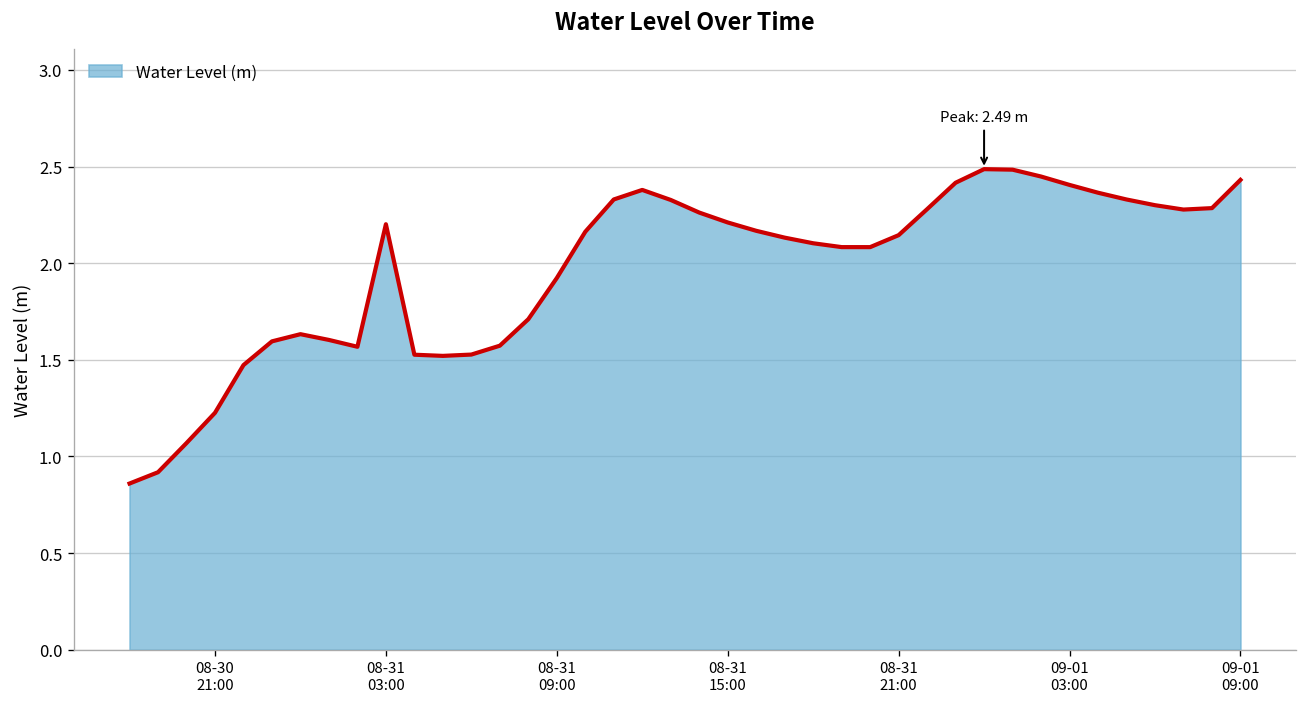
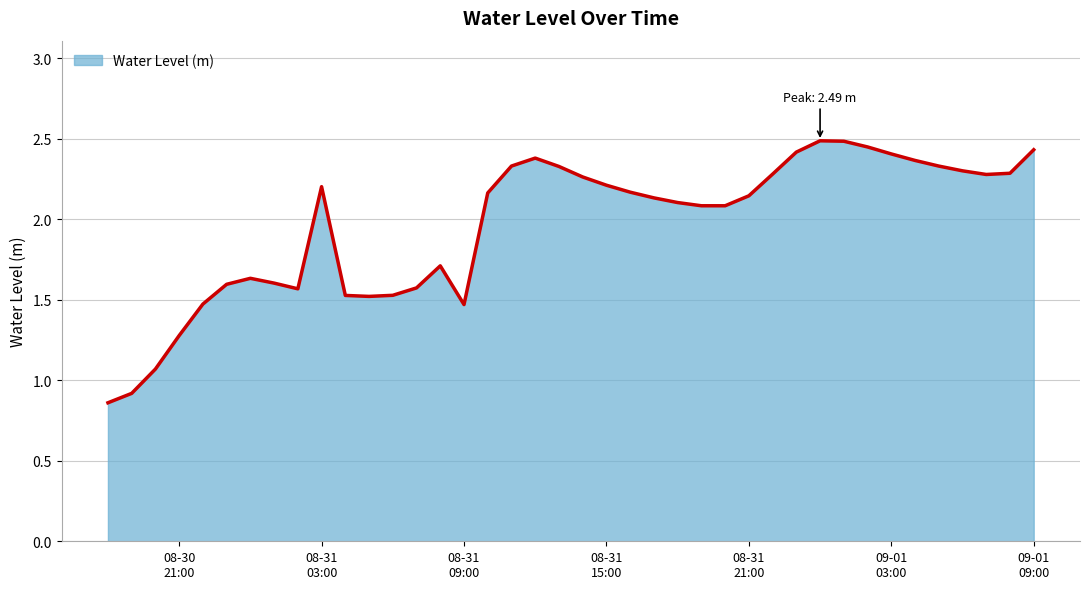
08-30 21:00: 1.23 -> 1.28
08-31 09:00: 1.92 -> 1.47
